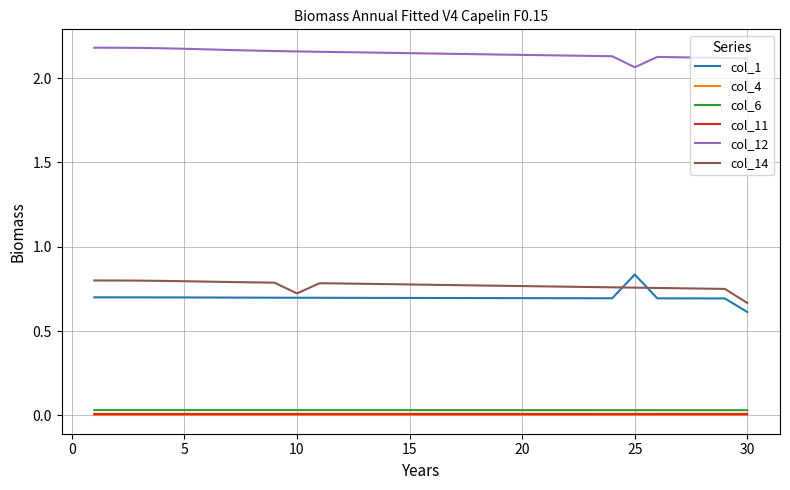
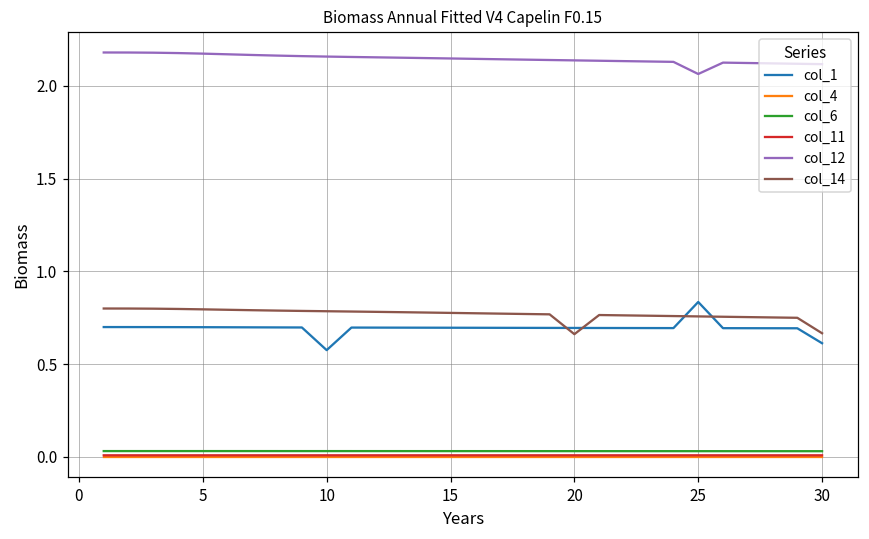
col_1, 10: 0.70 -> 0.58
col_14, 10: 0.72 -> 0.79
col_14, 20: 0.77 -> 0.66
